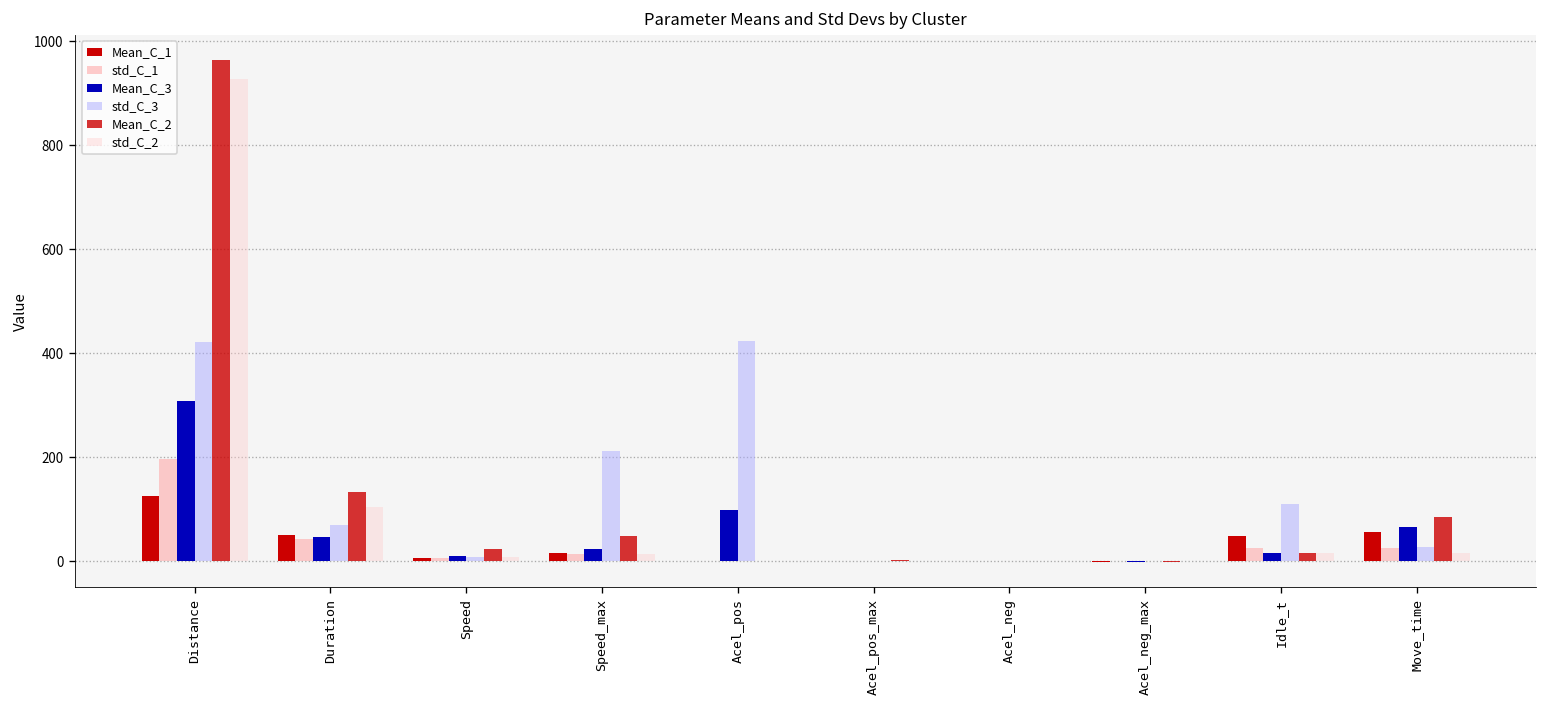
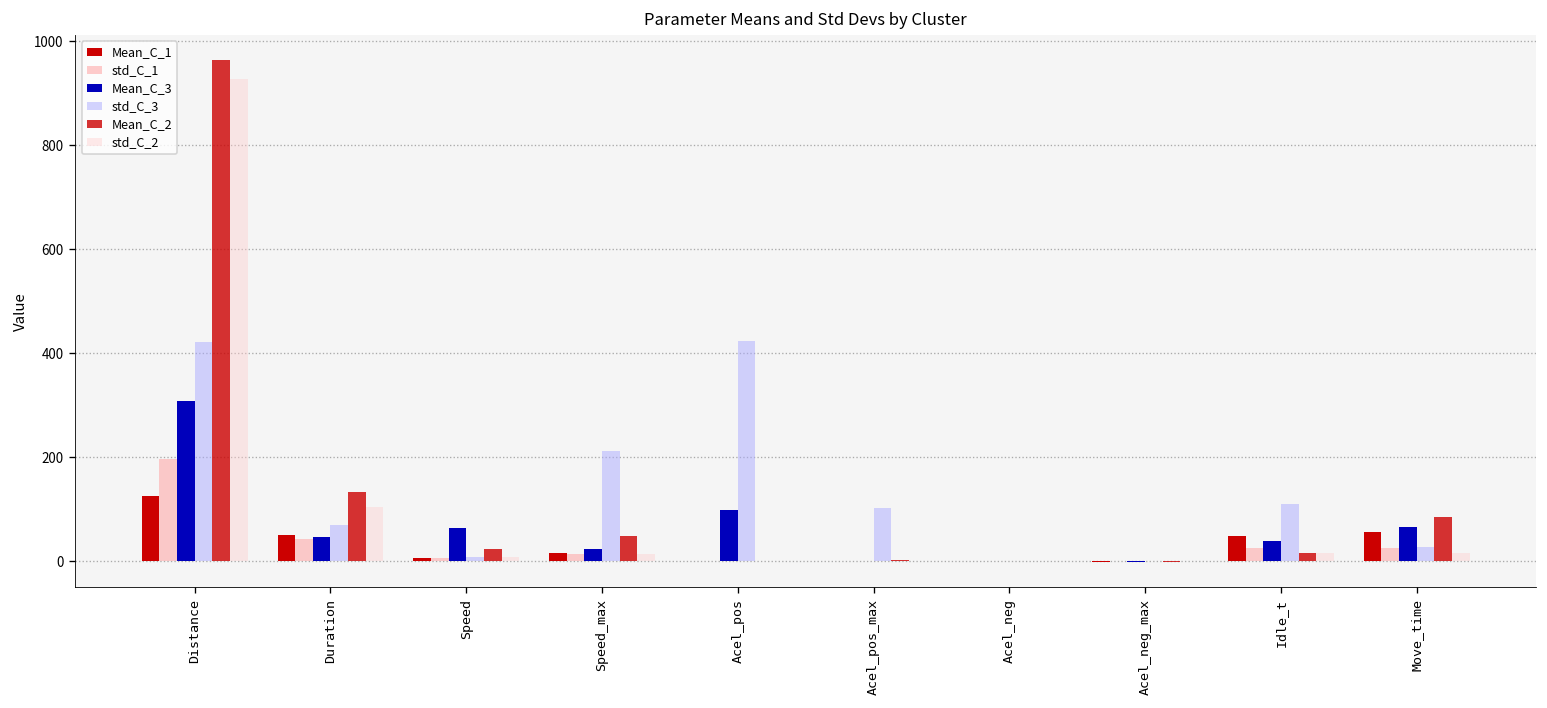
Mean_C_3, Speed: 10 -> 60
std_C_3, Acel_pos_max: 0 -> 100
Mean_C_3, Idle_t: 20 -> 40
